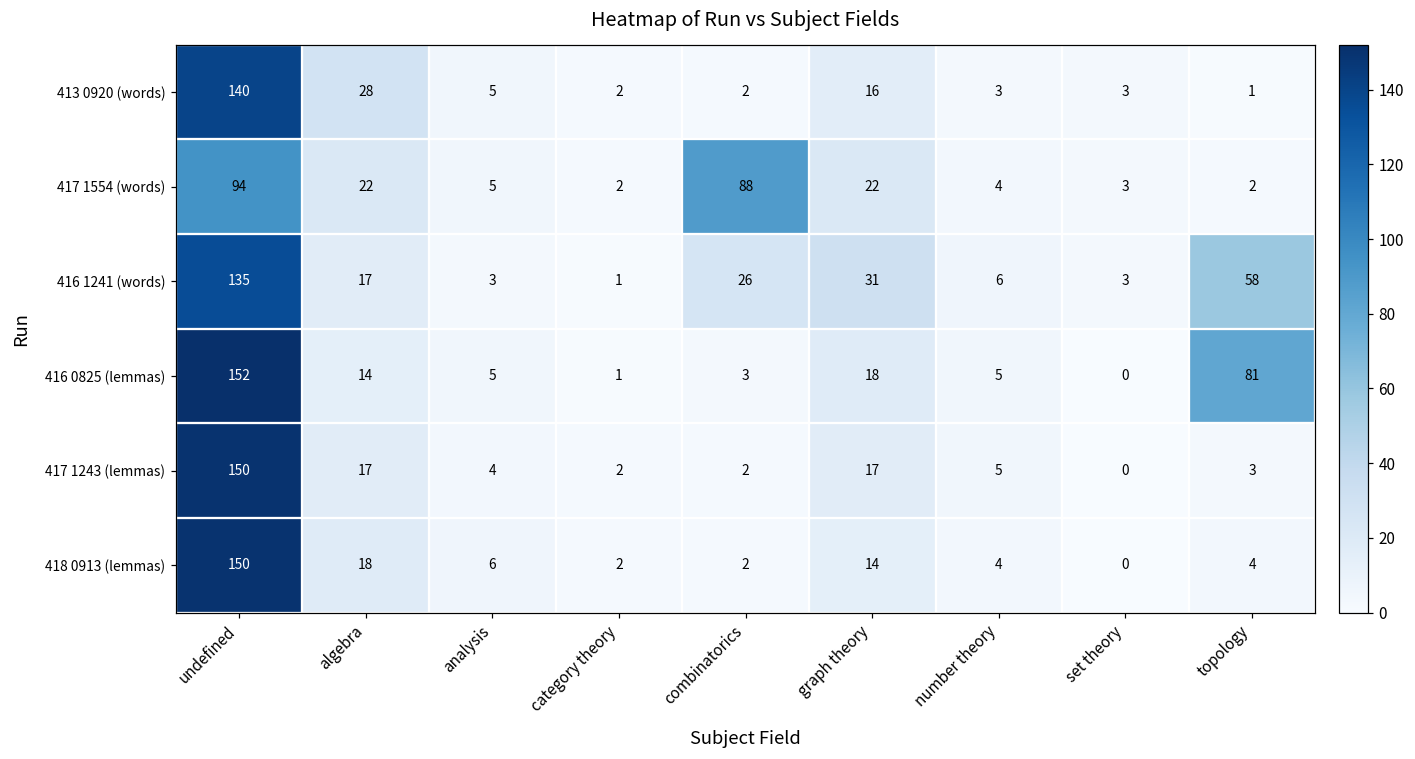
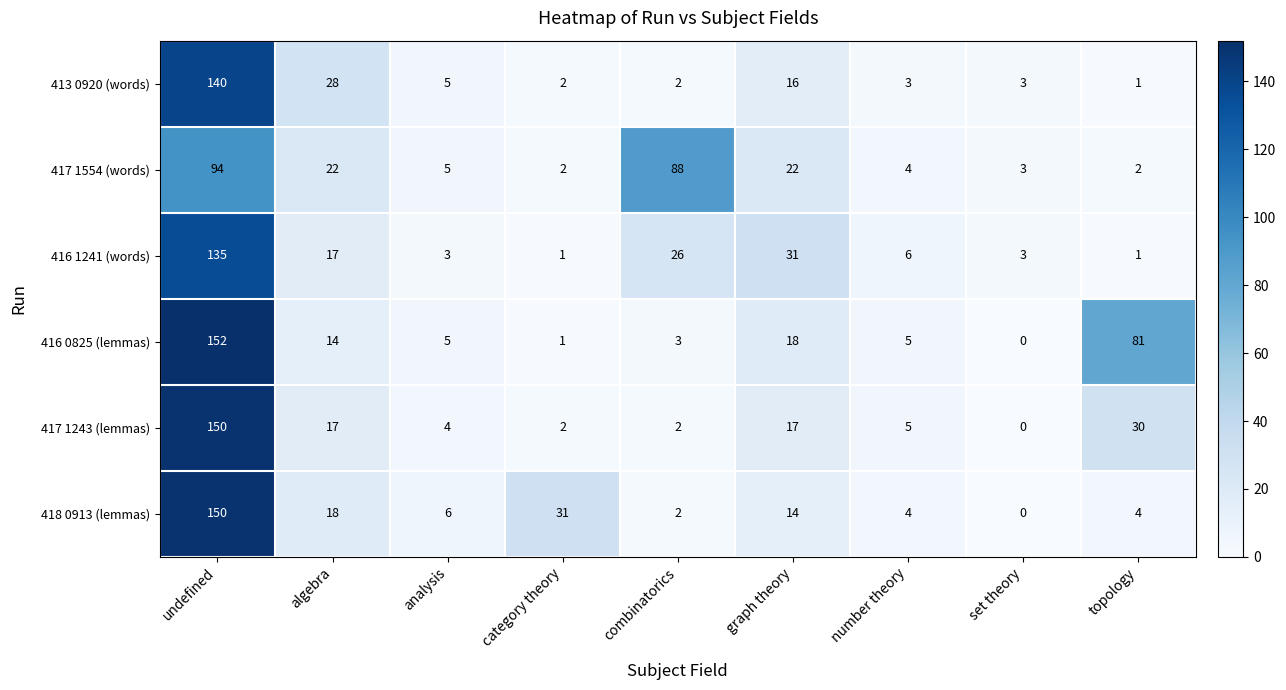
416 1241 (words), topology: 58 -> 1
417 1243 (lemmas), topology: 3 -> 30
418 0913 (lemmas), category theory: 2 -> 31
